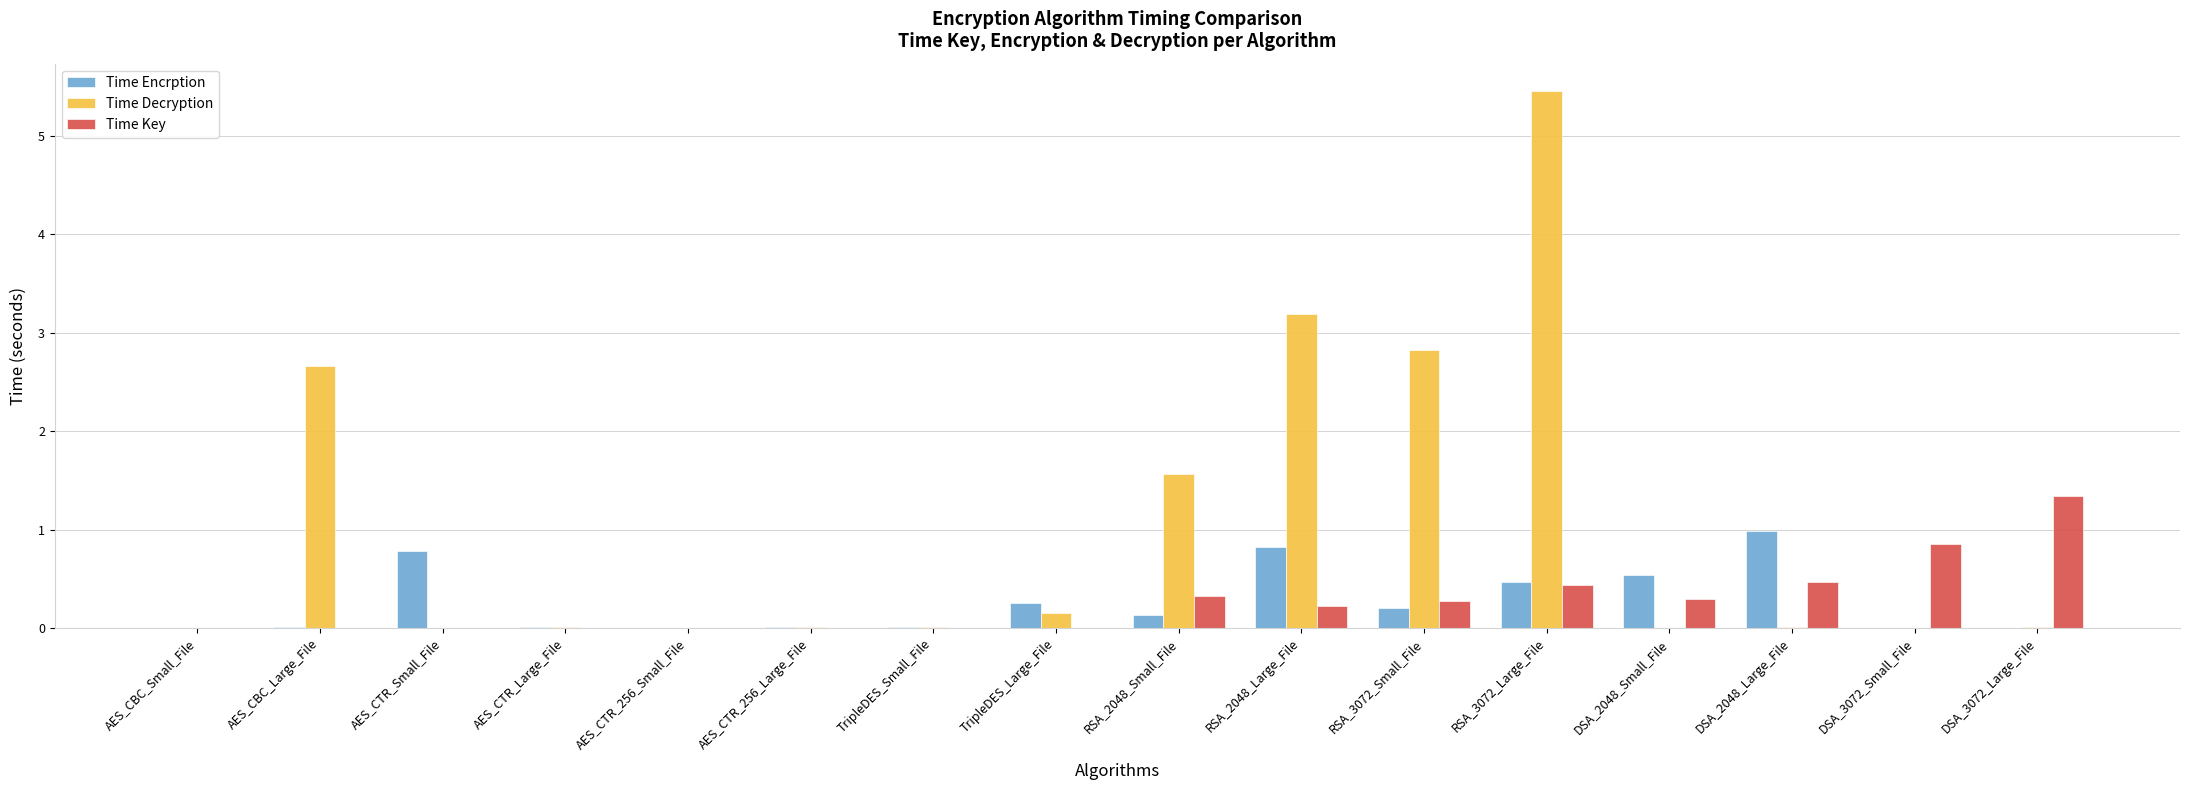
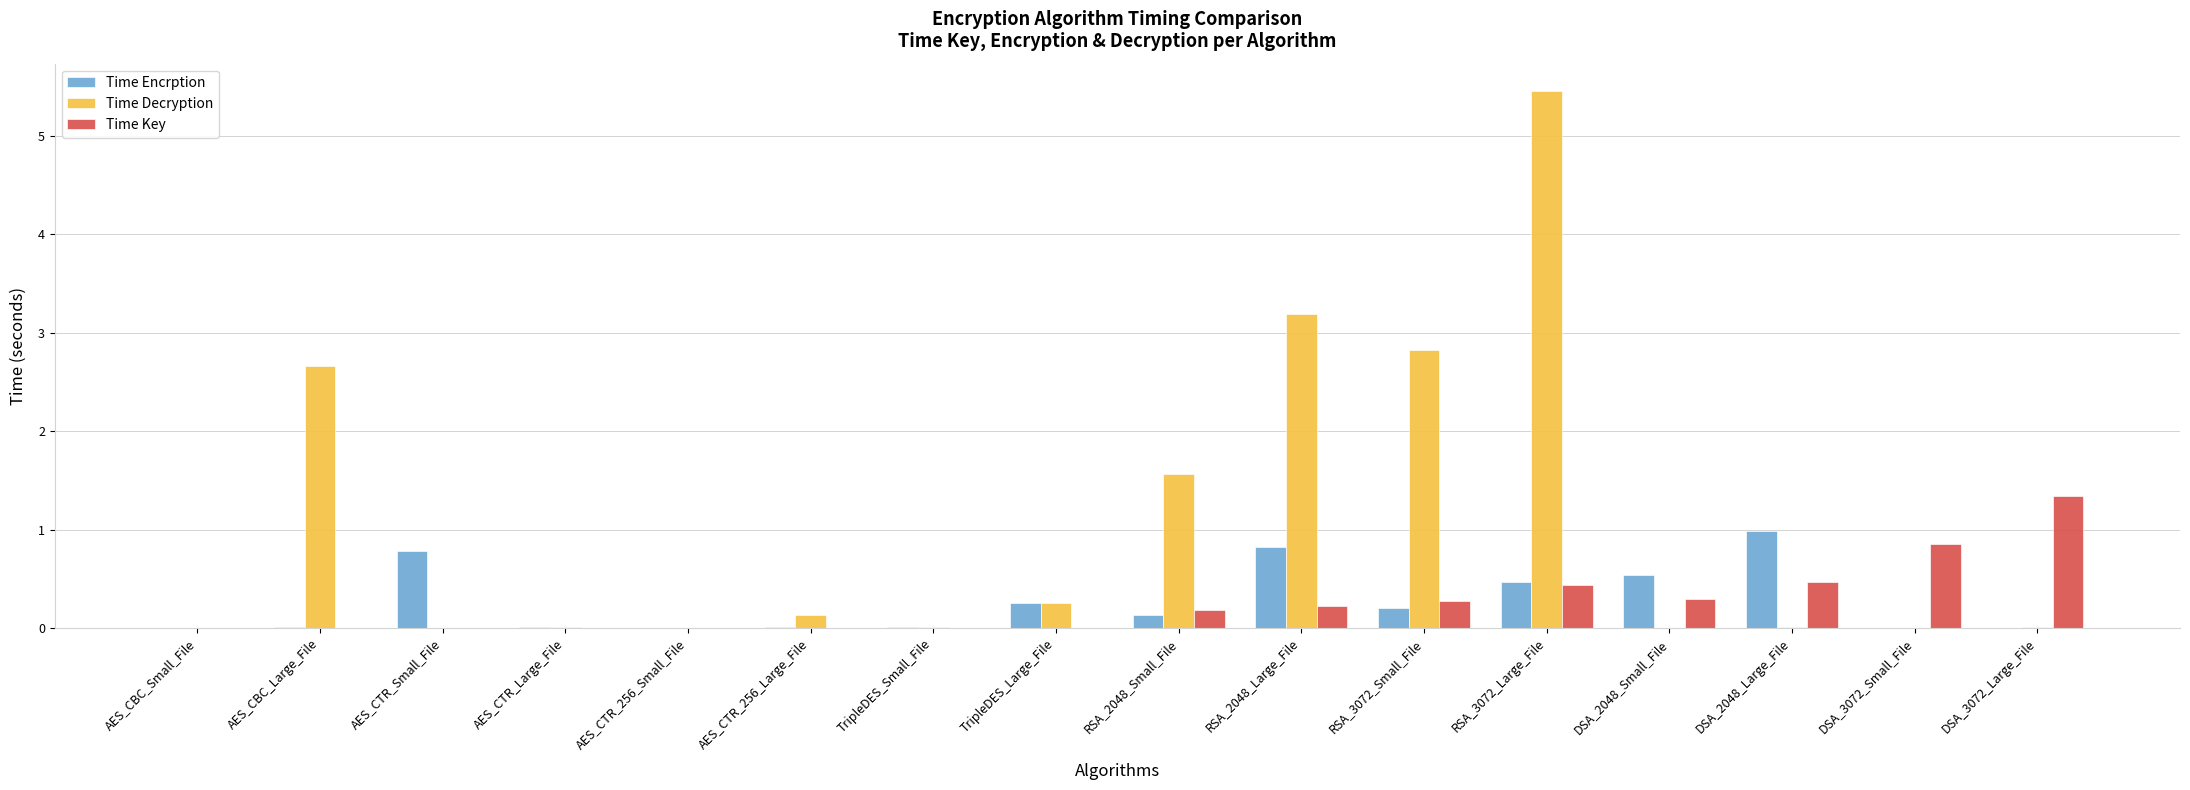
Time Decryption, AES_CTR_256_Large_File: 0.0 -> 0.1
Time Decryption, TripleDES_Large_File: 0.2 -> 0.3
Time Key, RSA_2048_Small_File: 0.3 -> 0.2
